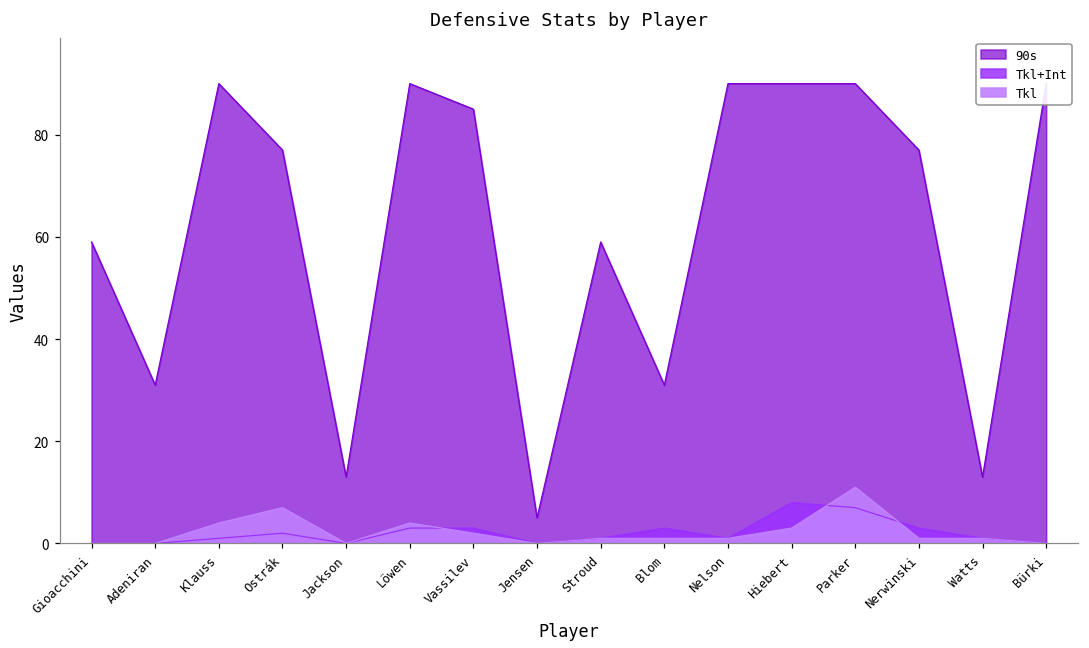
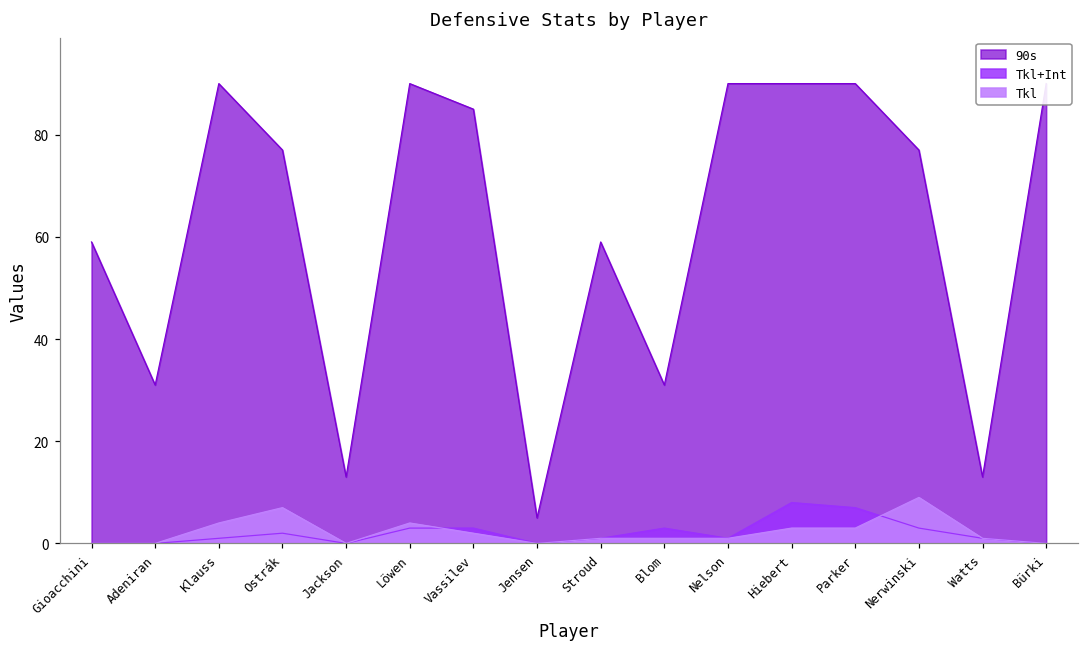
Tkl, Parker: 11 -> 3
Tkl, Nerwinski: 1 -> 9
